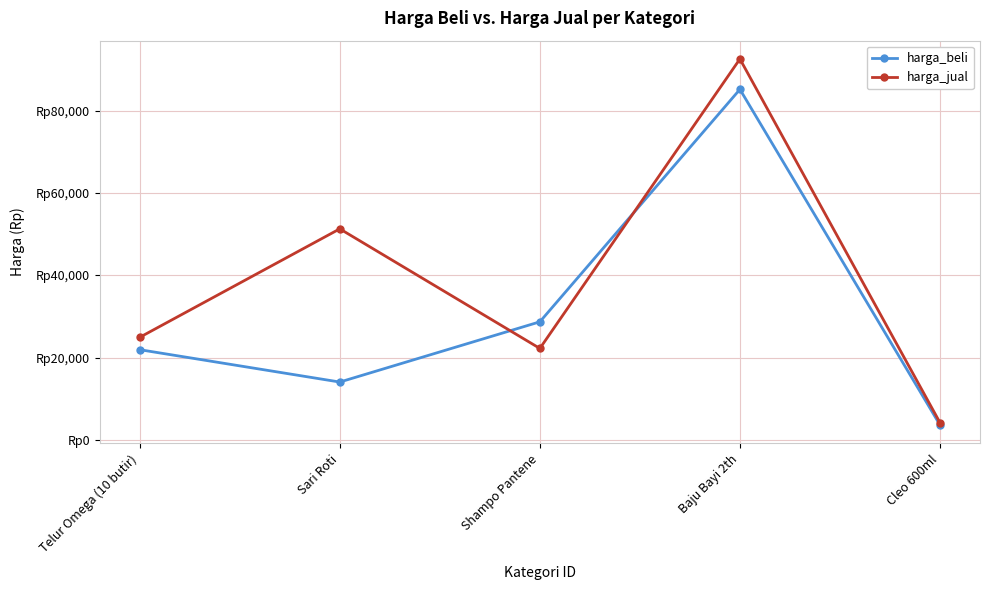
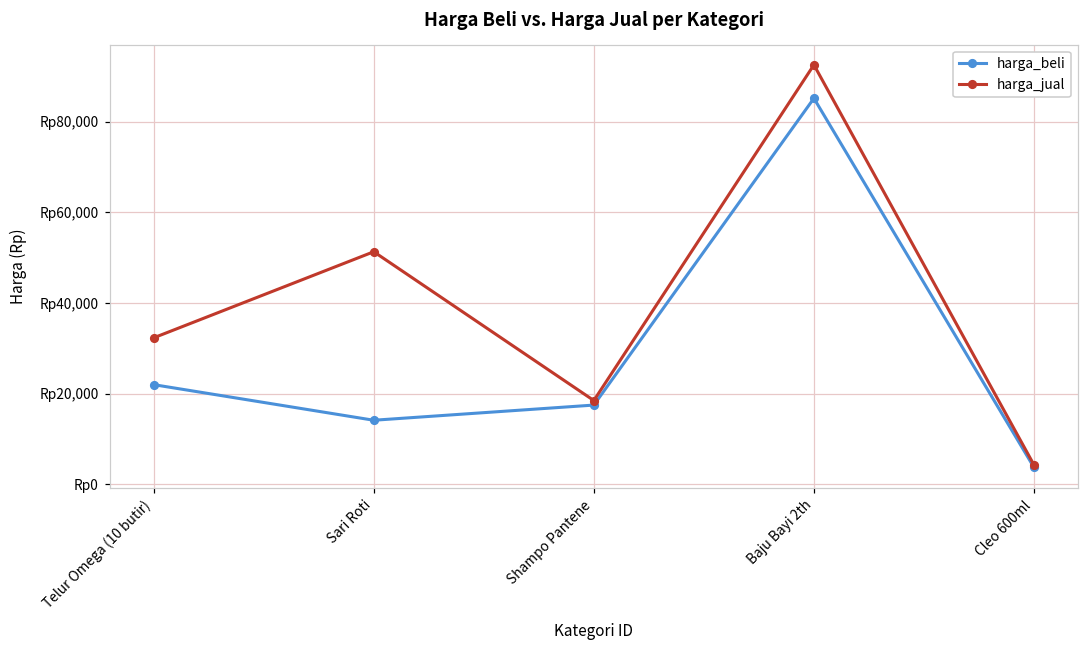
harga_jual, Telur Omega (10 butir): Rp25,000 -> Rp32,000
harga_beli, Shampo Pantene: Rp29,000 -> Rp18,000
harga_jual, Shampo Pantene: Rp22,000 -> Rp19,000
